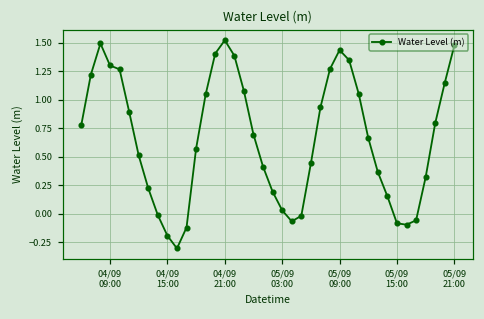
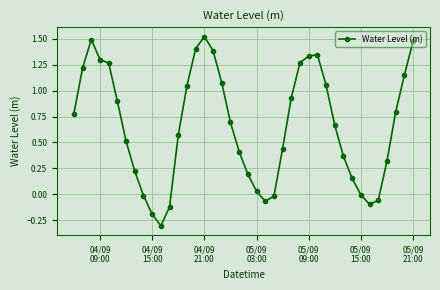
05/09 09:00: 1.44 -> 1.33
05/09 15:00: -0.09 -> -0.01
